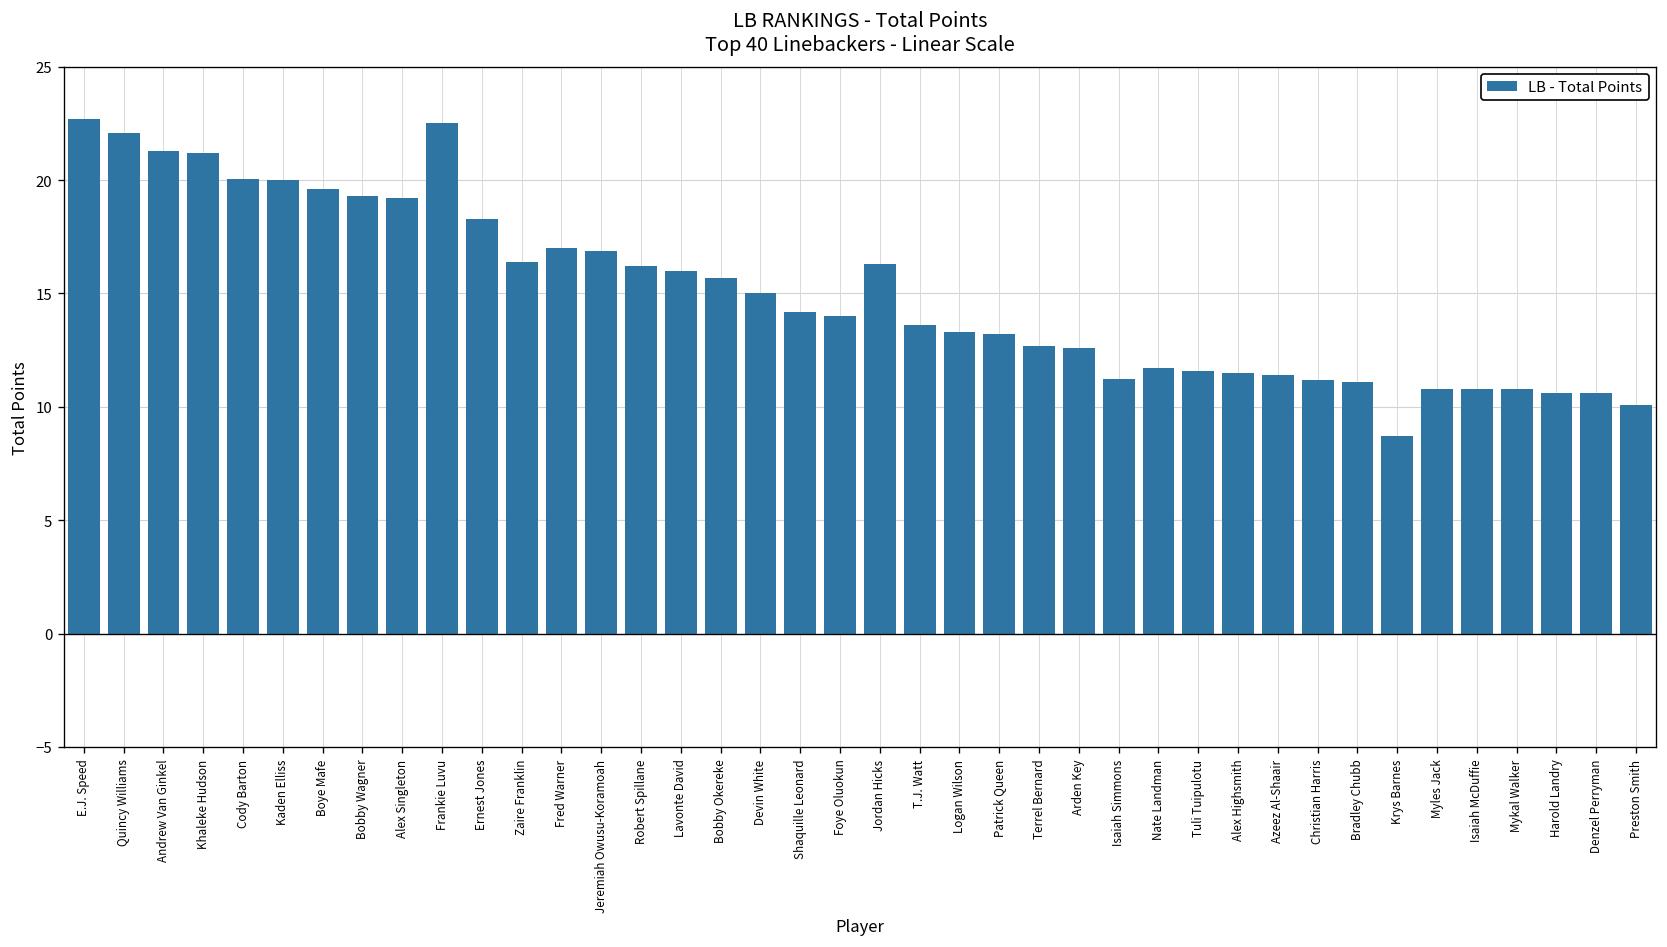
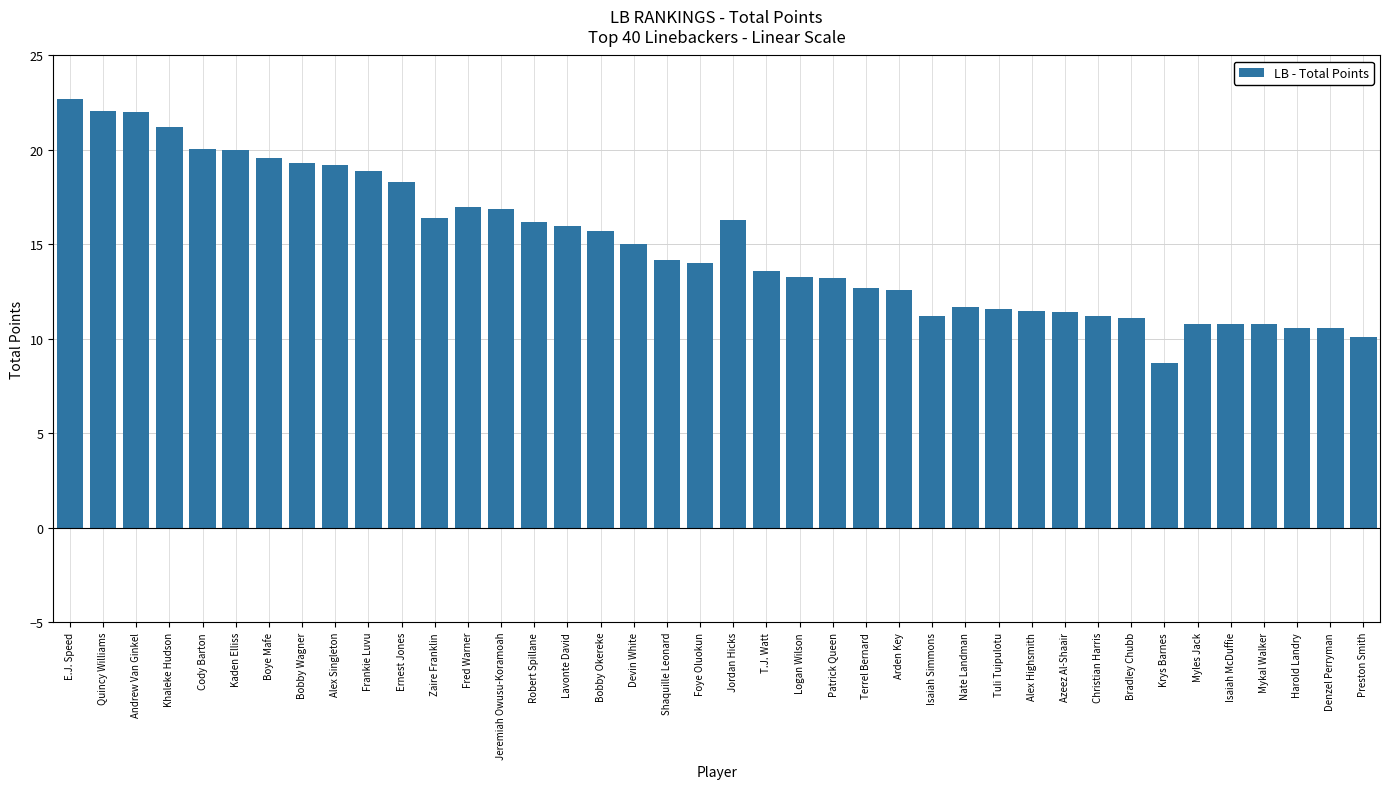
Andrew Van Ginkel: 21.3 -> 22.0
Frankie Luvu: 22.5 -> 18.9
